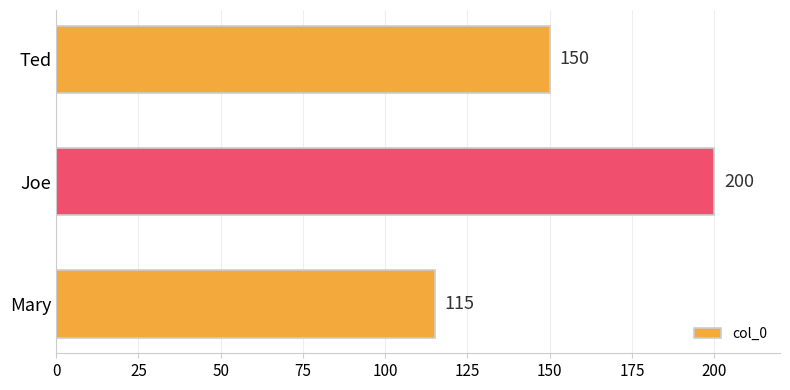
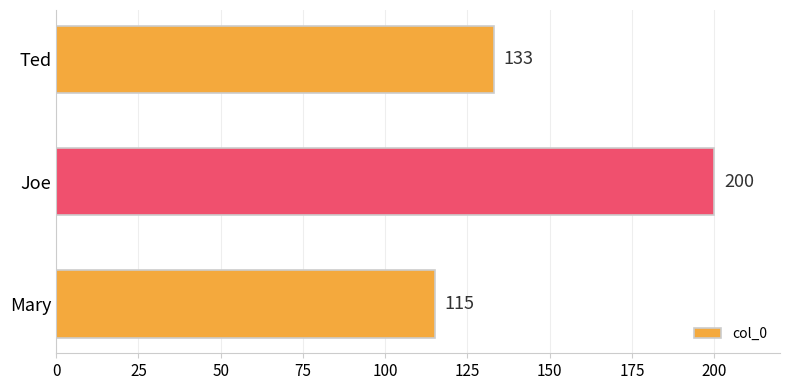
Ted: 150 -> 133
